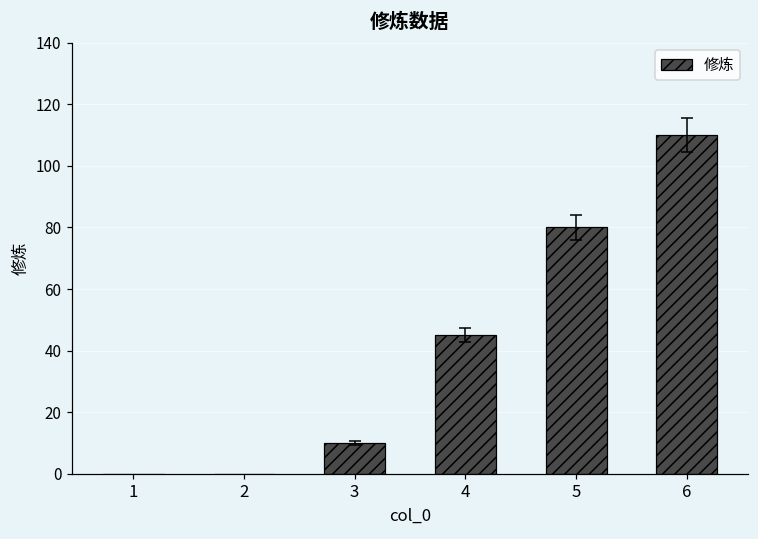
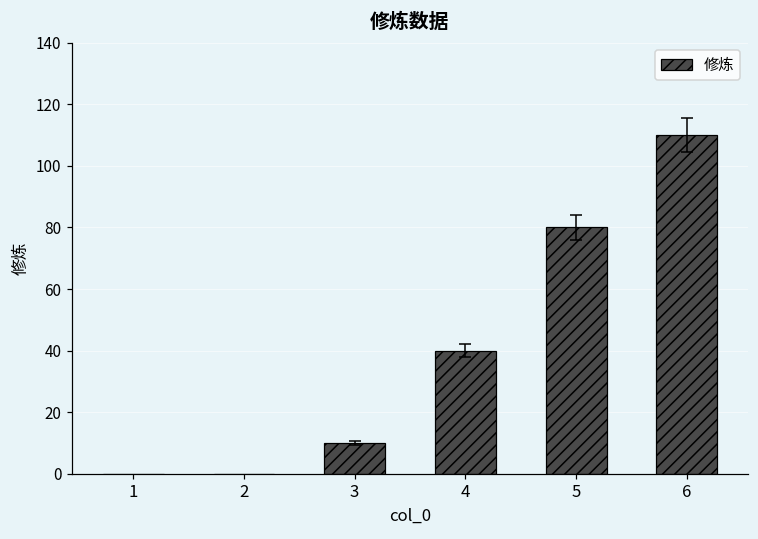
修炼, 4: 45 -> 40
